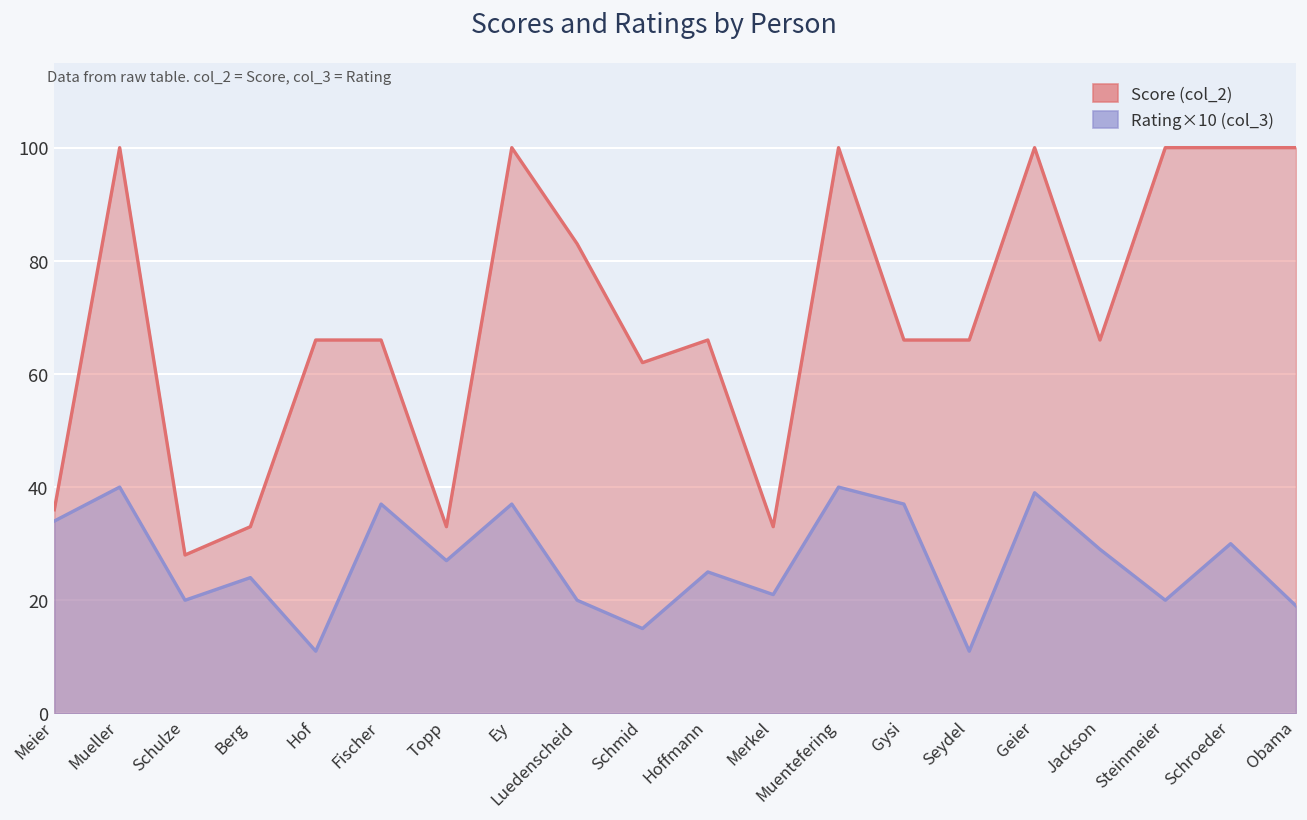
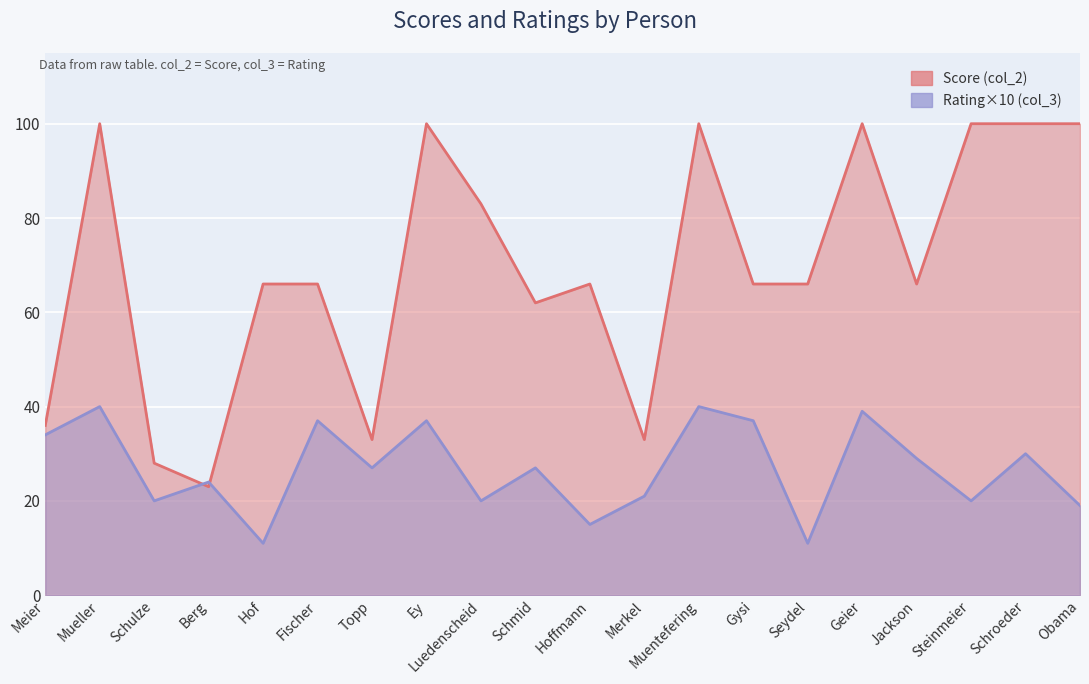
Score (col_2), Berg: 33 -> 23
Rating×10 (col_3), Schmid: 15 -> 27
Rating×10 (col_3), Hoffmann: 25 -> 15
